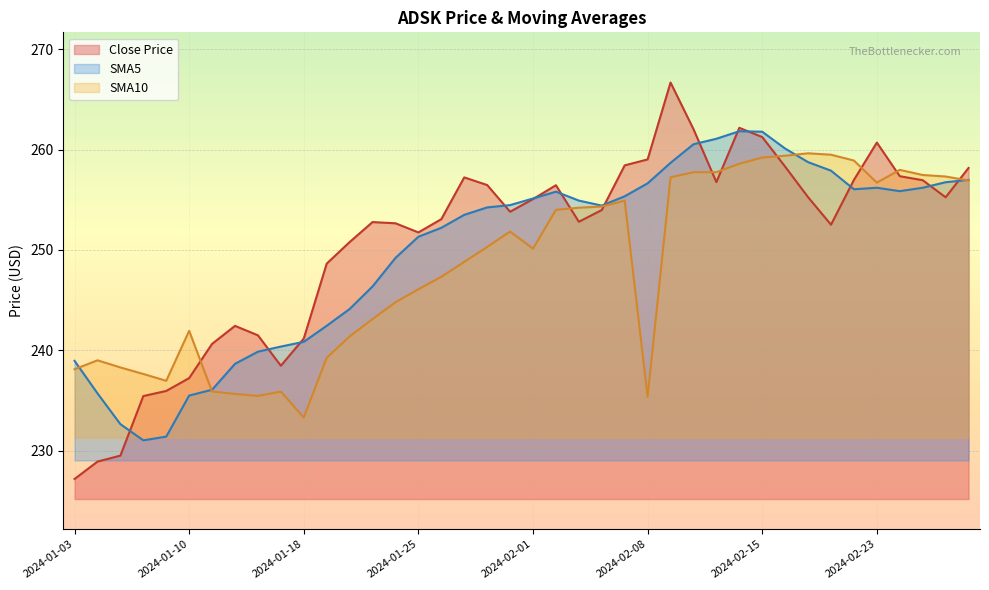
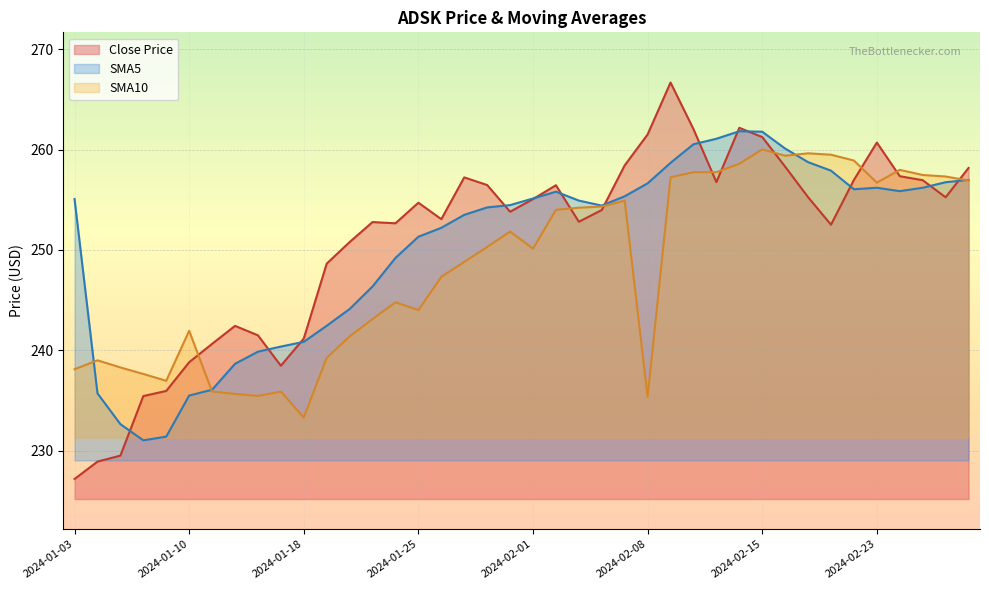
SMA5, 2024-01-03: 239.0 -> 255.1
Close Price, 2024-01-10: 237.2 -> 238.8
Close Price, 2024-01-25: 251.8 -> 254.7
SMA10, 2024-01-25: 246.1 -> 244.0
Close Price, 2024-02-08: 259.0 -> 261.5
SMA10, 2024-02-15: 259.2 -> 260.0
